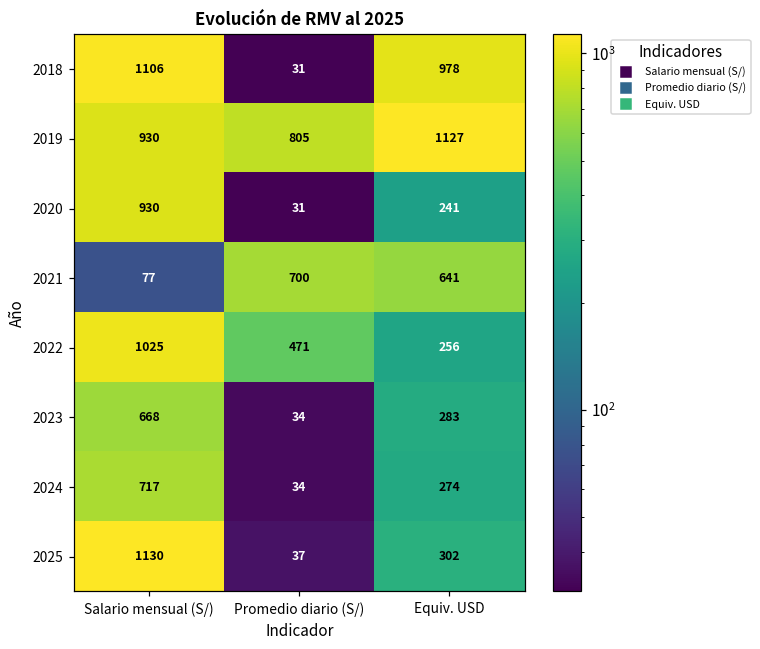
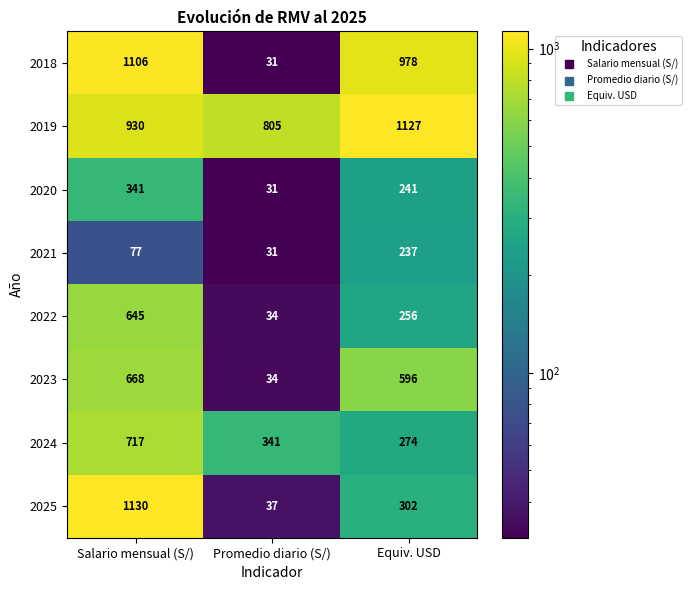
2020, Salario mensual (S/): 930 -> 341
2021, Promedio diario (S/): 700 -> 31
2021, Equiv. USD: 641 -> 237
2022, Salario mensual (S/): 1025 -> 645
2022, Promedio diario (S/): 471 -> 34
2023, Equiv. USD: 283 -> 596
2024, Promedio diario (S/): 34 -> 341
